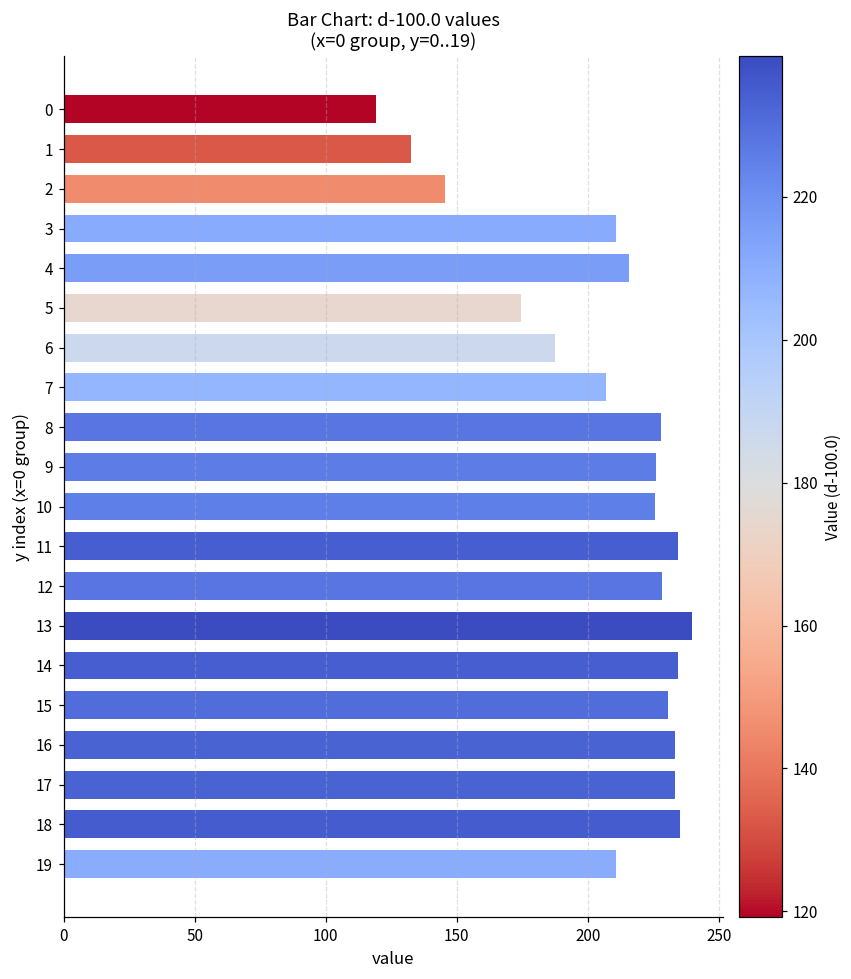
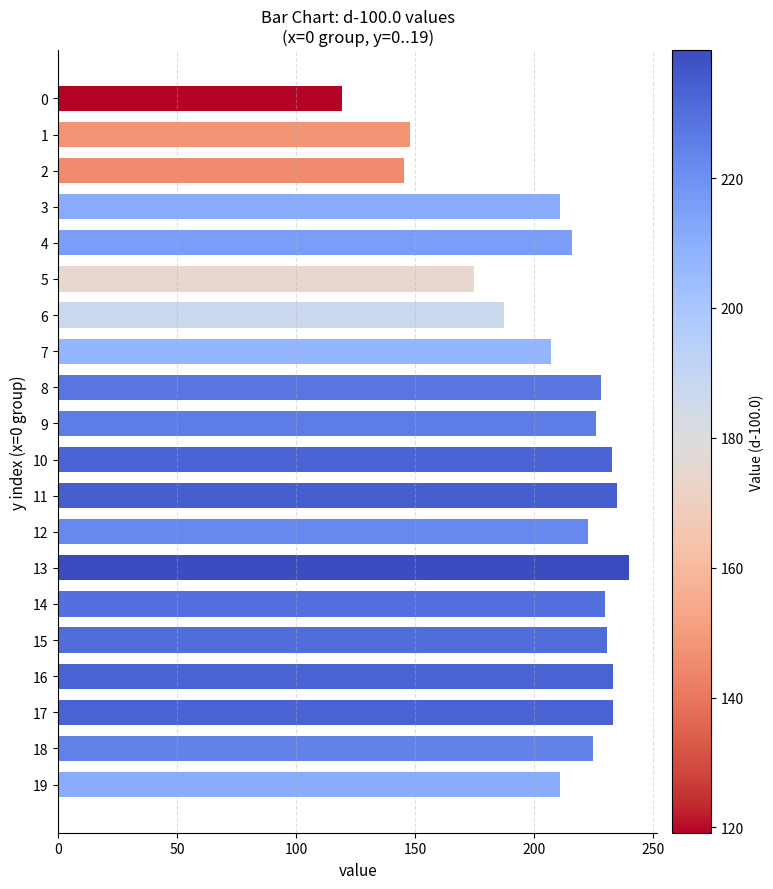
1: 133 -> 148
10: 226 -> 233
12: 228 -> 222
14: 235 -> 230
18: 235 -> 225
